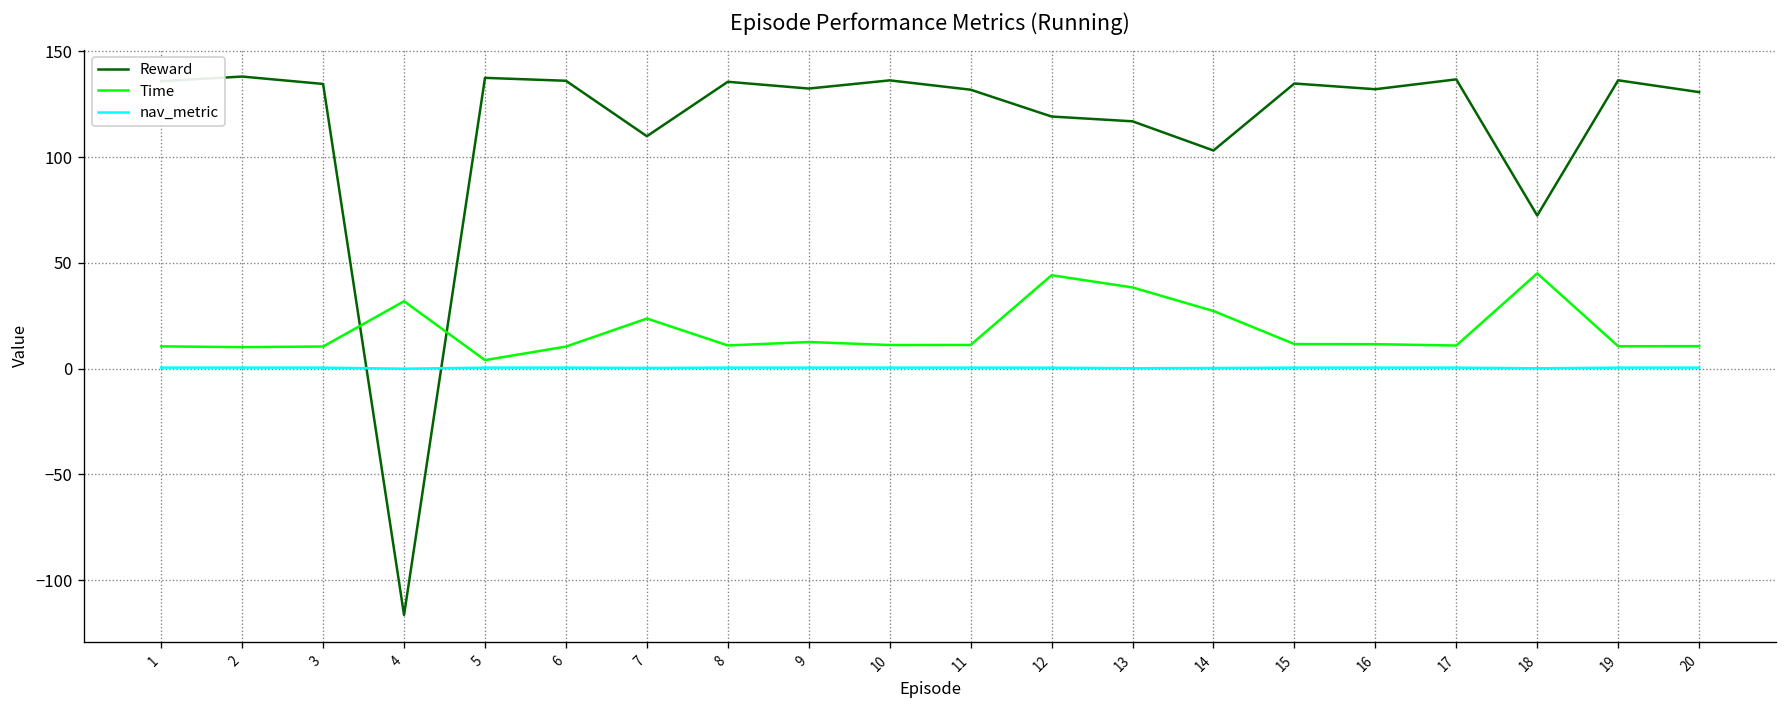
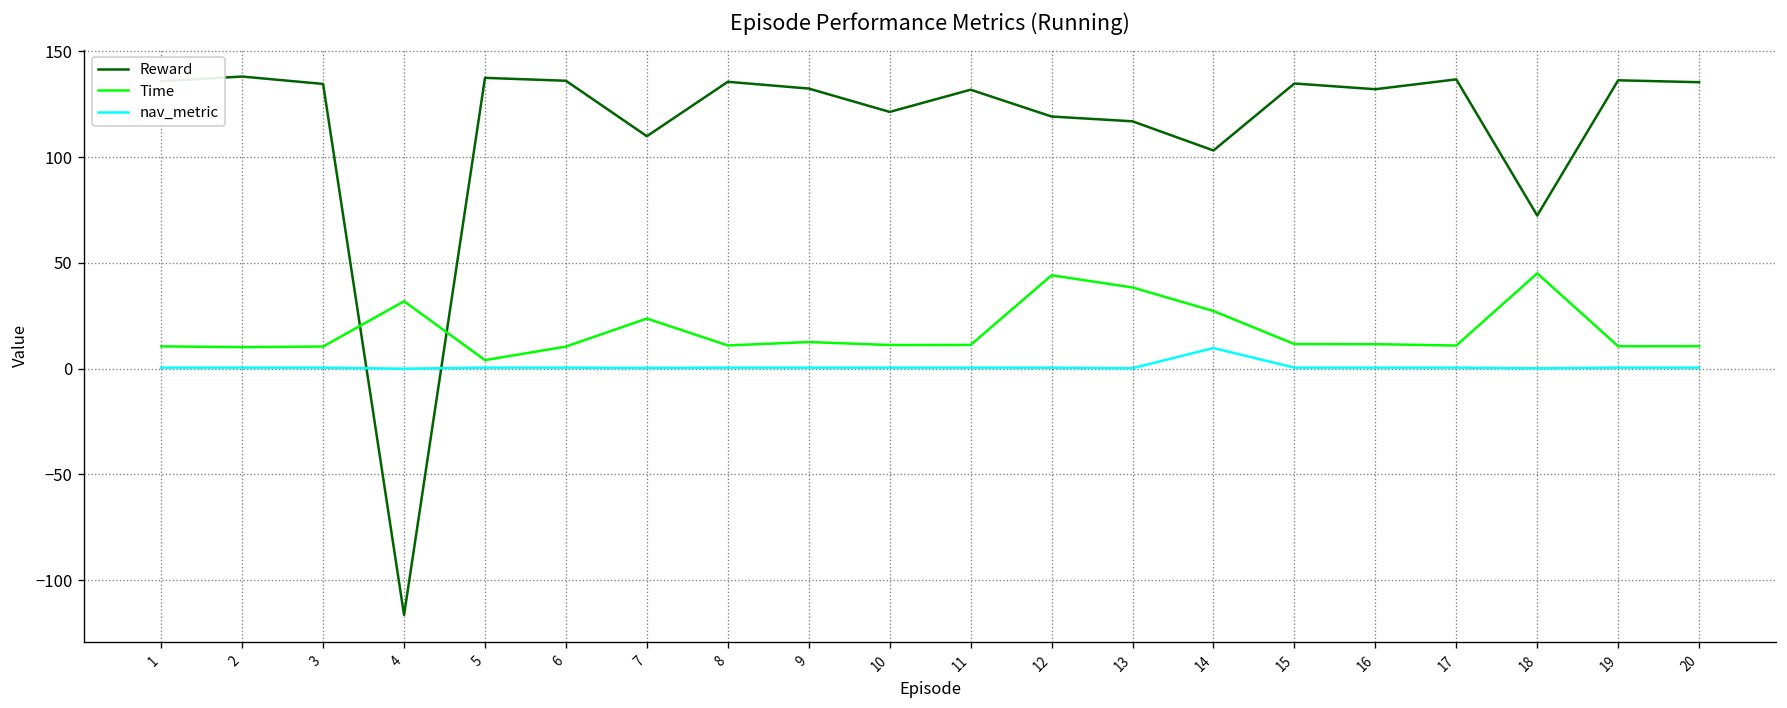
Reward, 10: 136 -> 121
nav_metric, 14: 0 -> 10
Reward, 20: 131 -> 135
